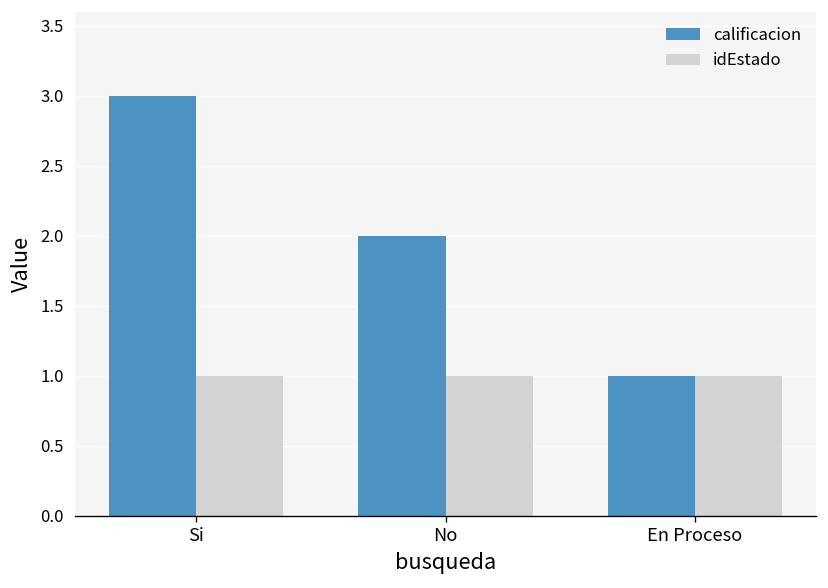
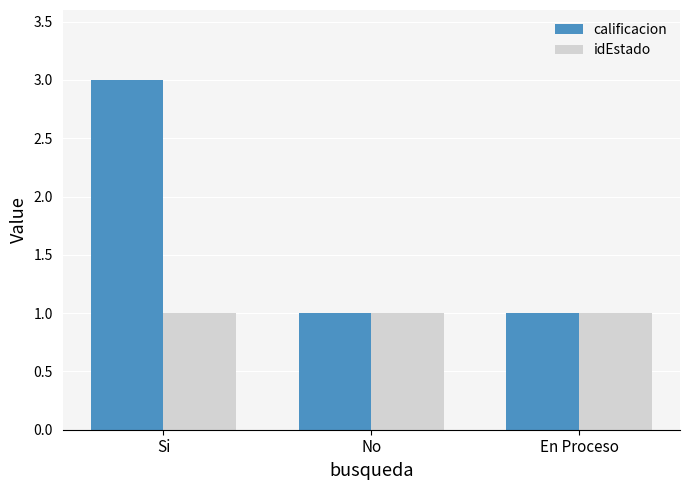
calificacion, No: 2 -> 1
